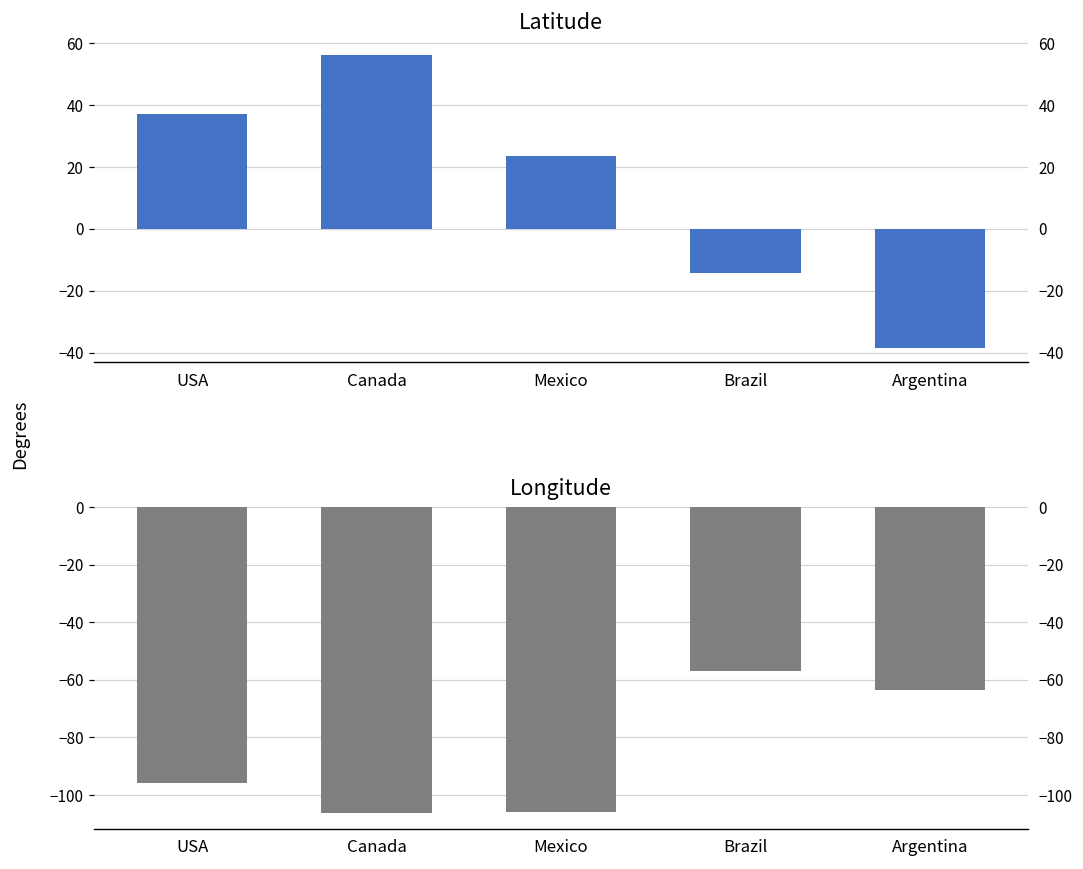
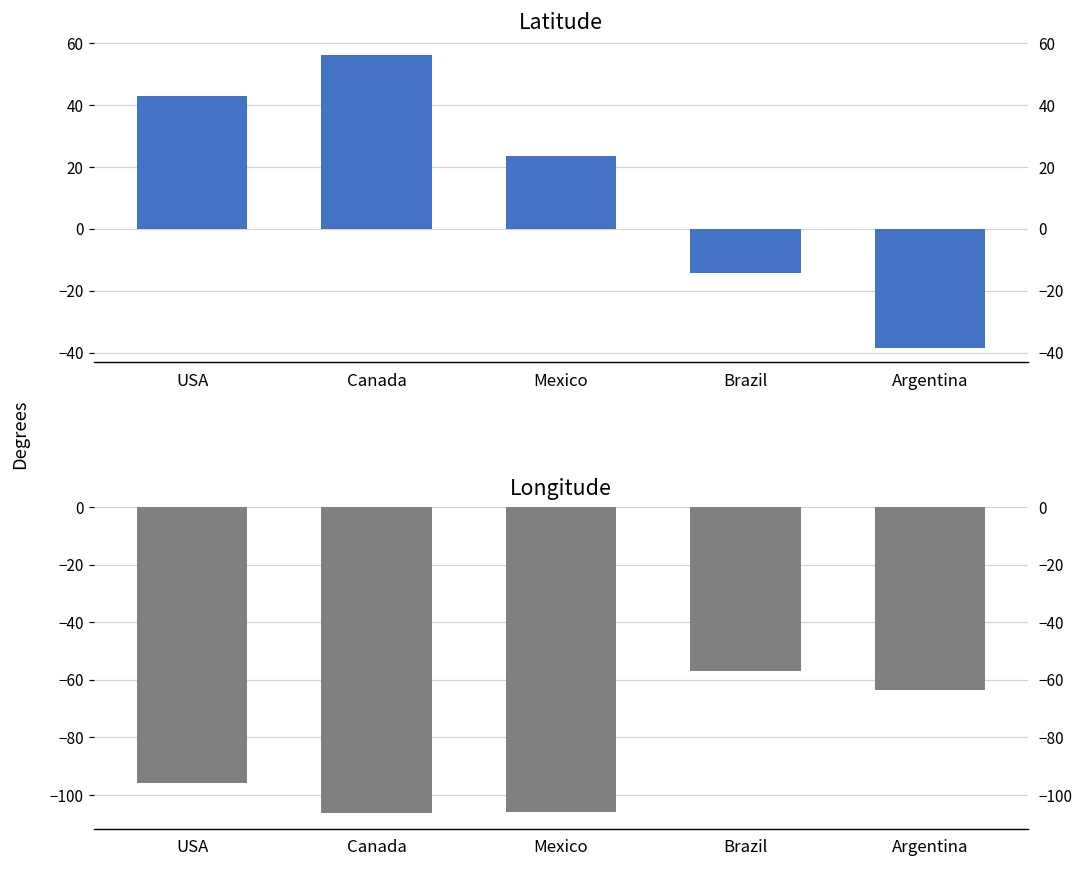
Latitude, USA: 37 -> 43
